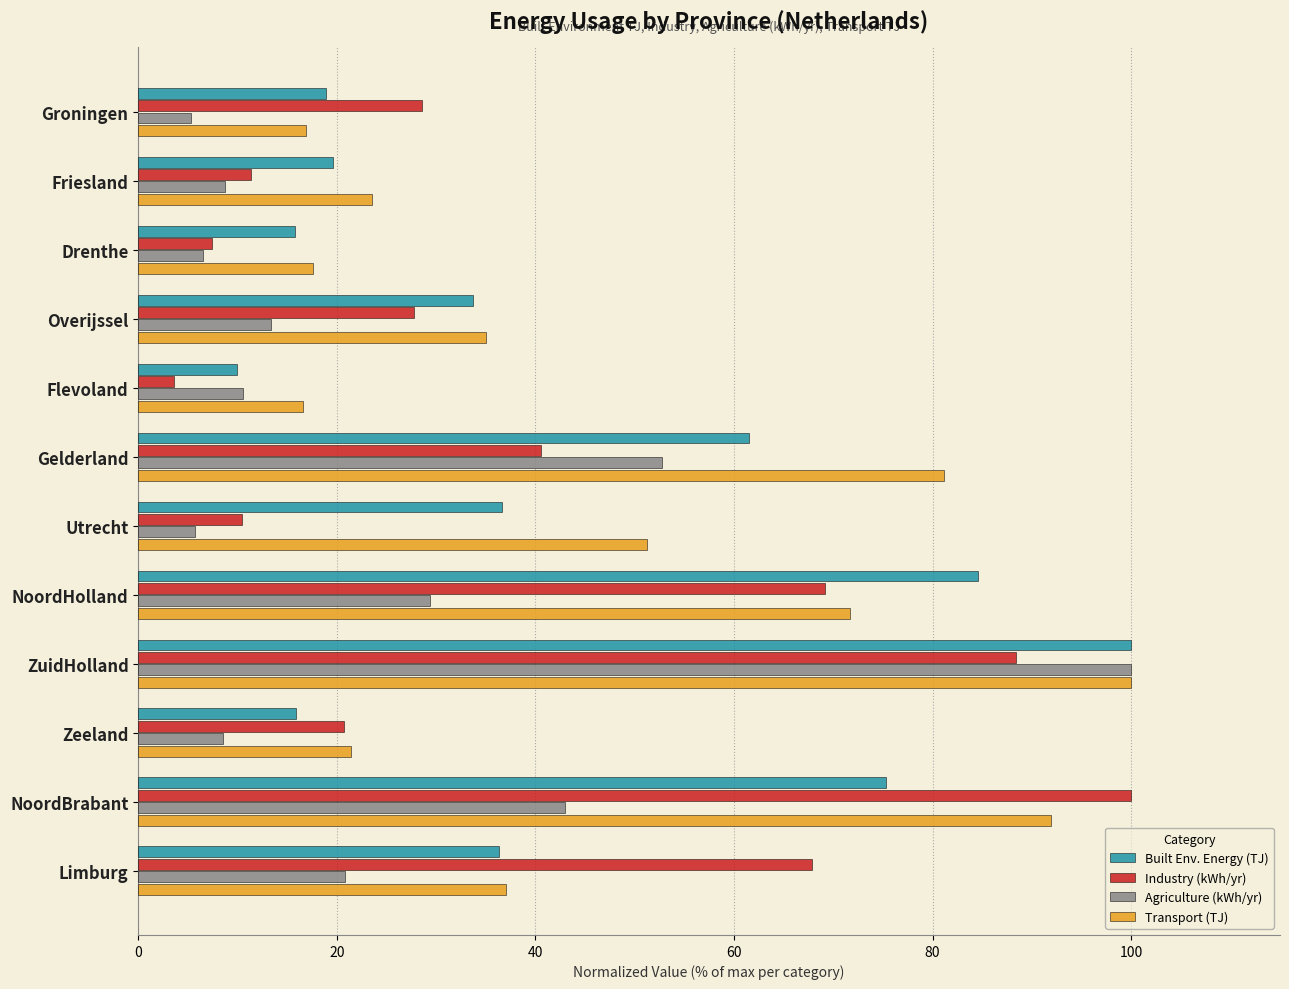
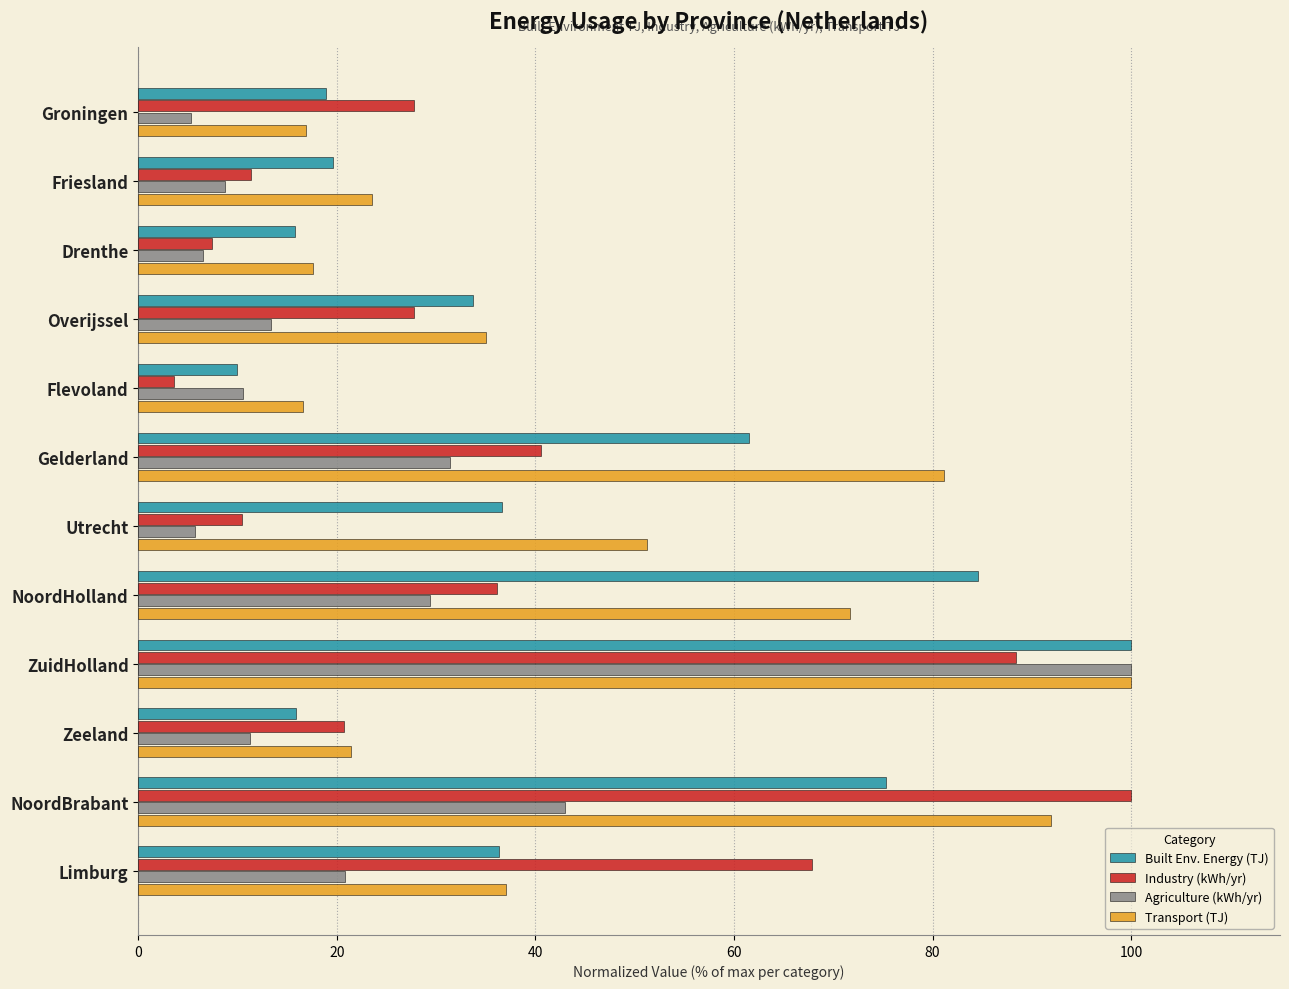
Industry (kWh/yr), Groningen: 29 -> 28
Agriculture (kWh/yr), Gelderland: 53 -> 31
Industry (kWh/yr), NoordHolland: 69 -> 36
Agriculture (kWh/yr), Zeeland: 9 -> 11
